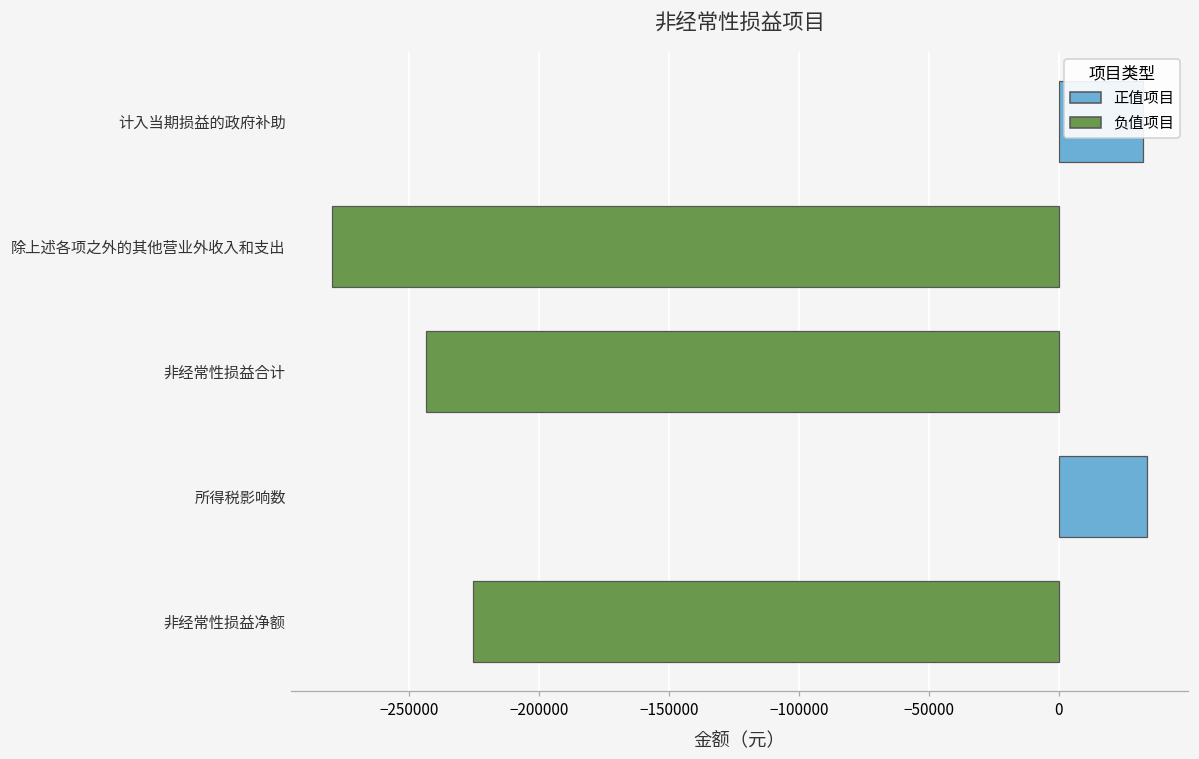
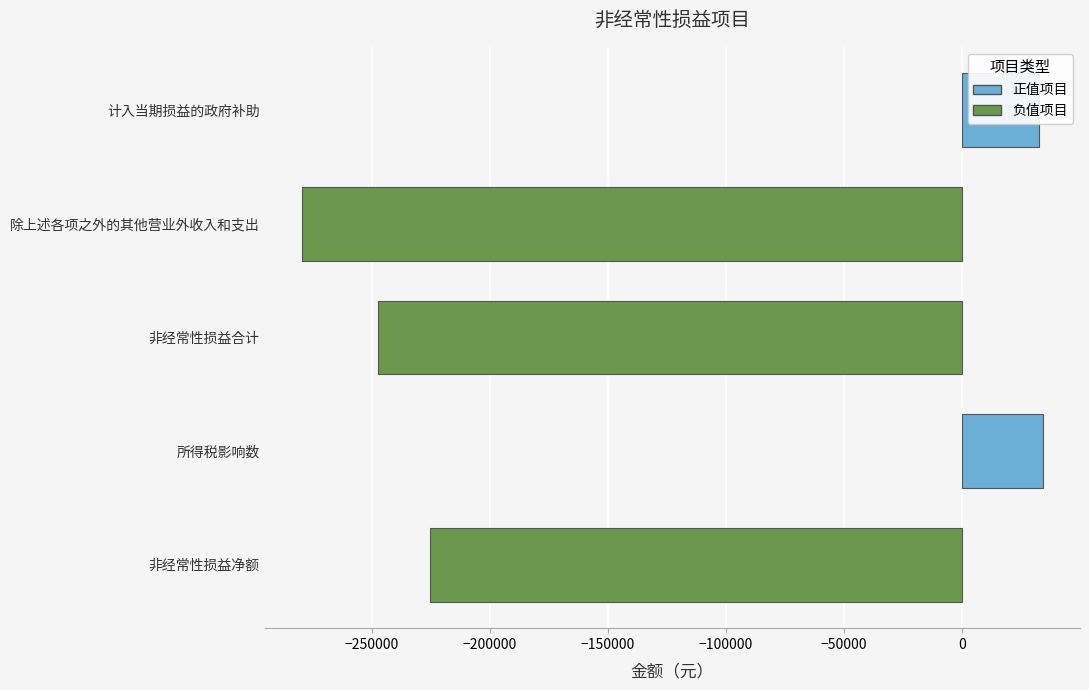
非经常性损益合计: -243000 -> -247000
